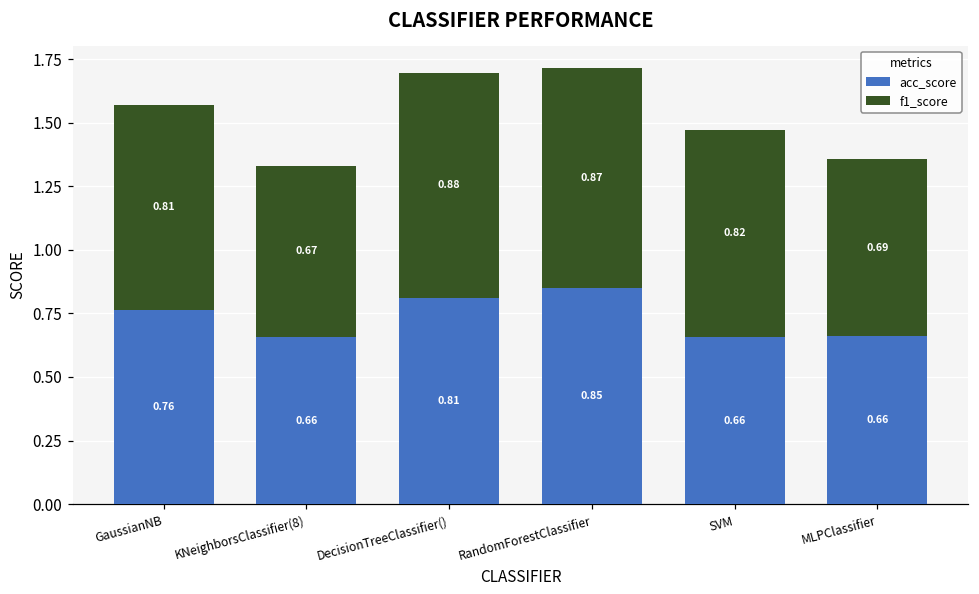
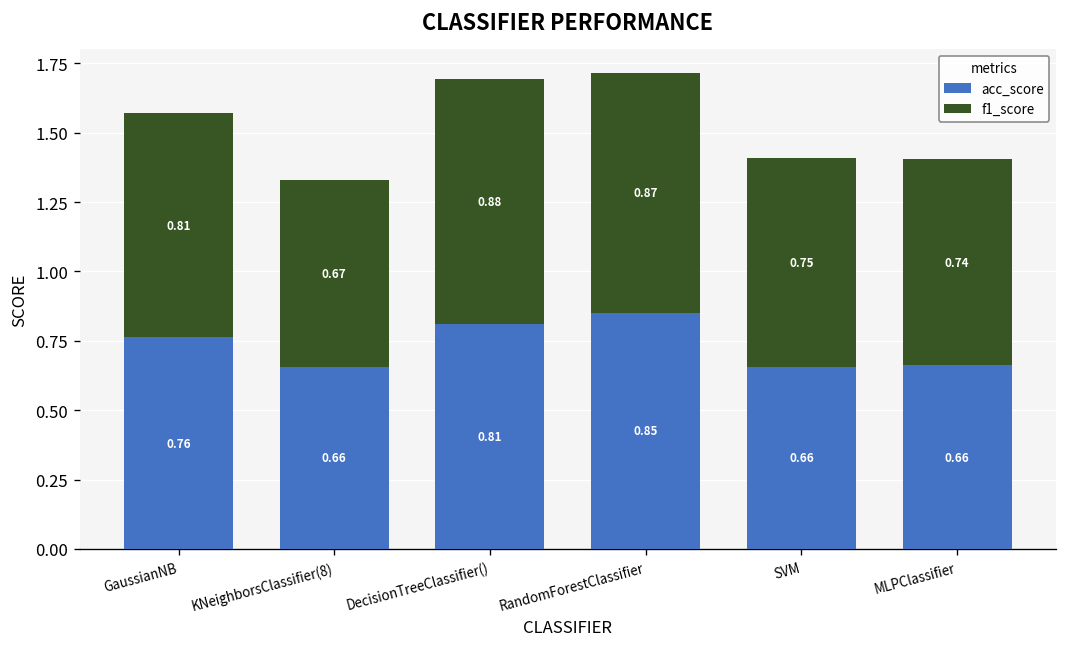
f1_score, SVM: 0.82 -> 0.75
f1_score, MLPClassifier: 0.69 -> 0.74
